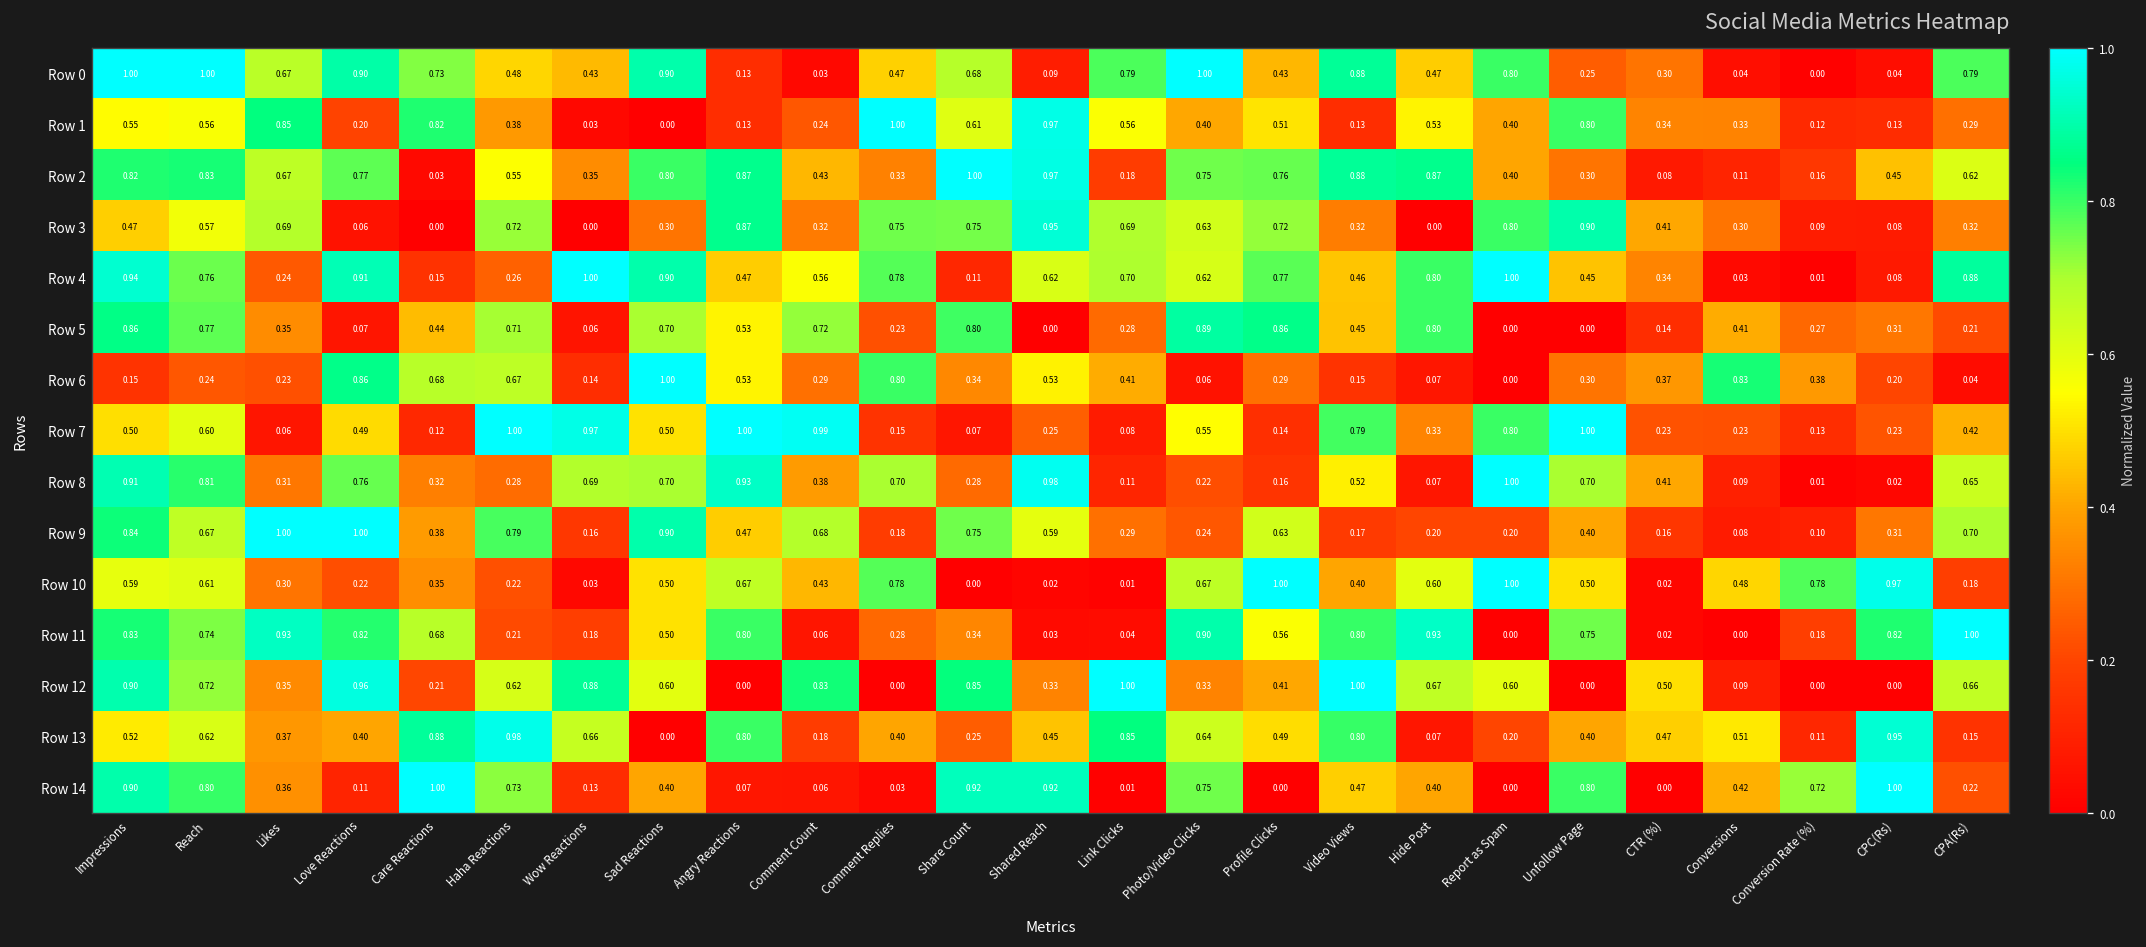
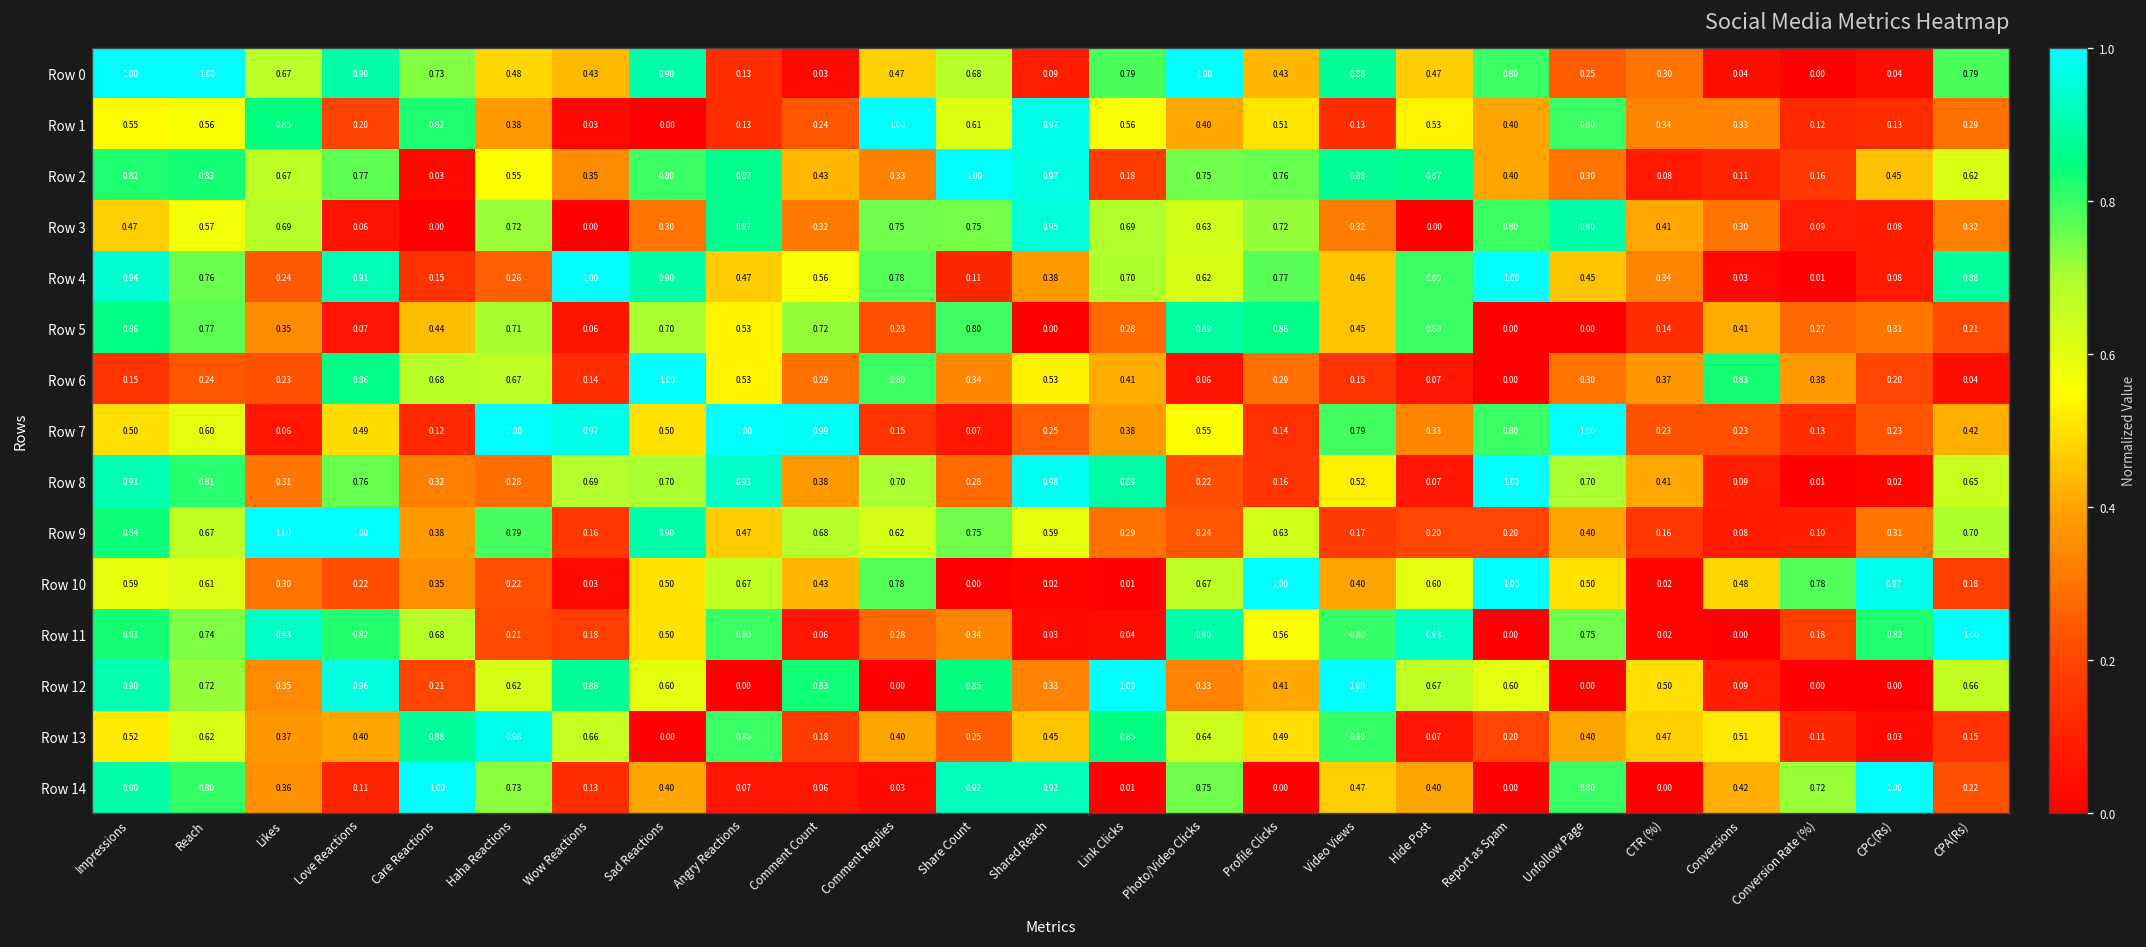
Row 4, Shared Reach: 0.62 -> 0.38
Row 7, Link Clicks: 0.08 -> 0.38
Row 8, Link Clicks: 0.11 -> 0.89
Row 9, Comment Replies: 0.18 -> 0.62
Row 13, CPC(Rs): 0.95 -> 0.03
